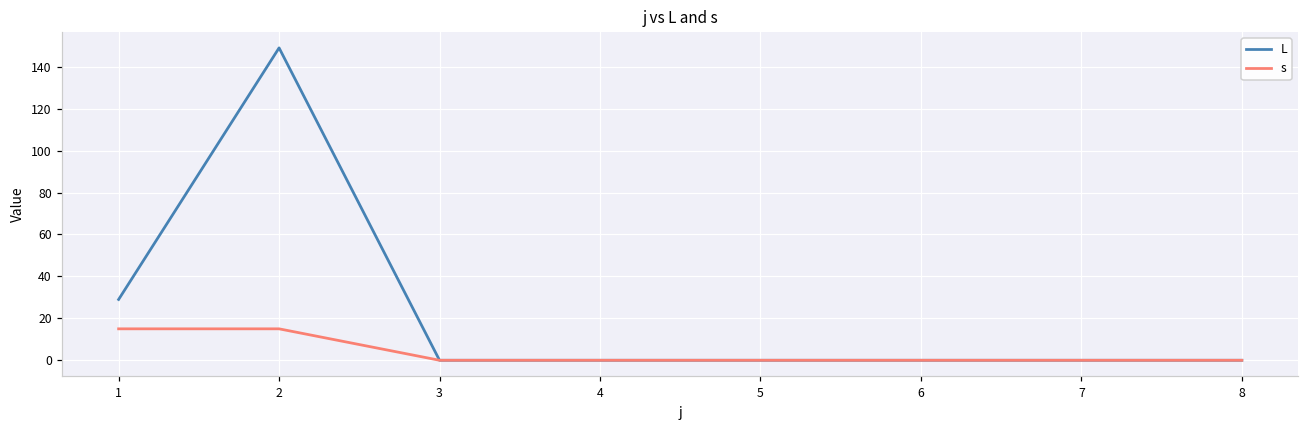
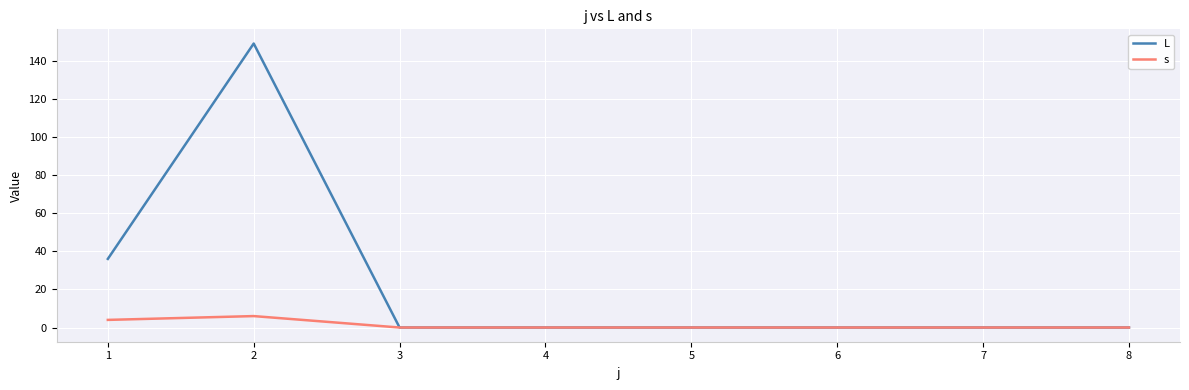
L, 1: 29 -> 36
s, 1: 15 -> 4
s, 2: 15 -> 6
